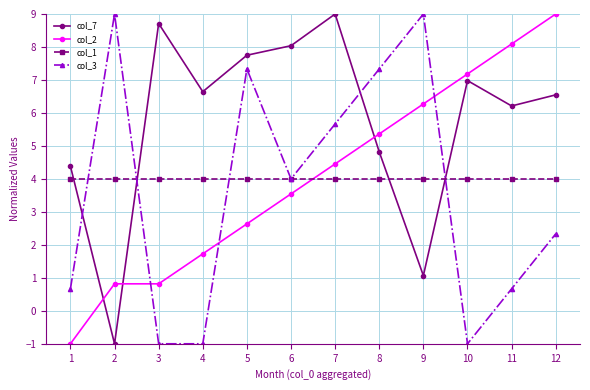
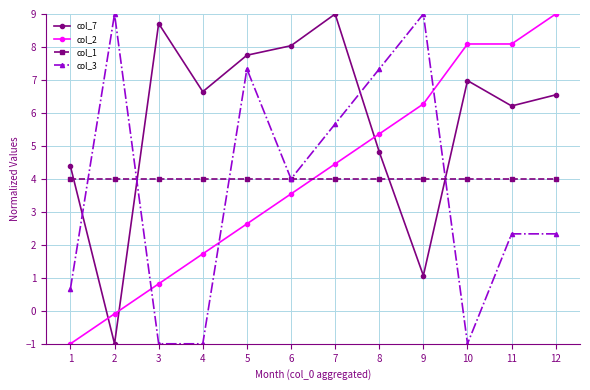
col_2, 2: 0.8 -> -0.1
col_2, 10: 7.2 -> 8.1
col_3, 11: 0.7 -> 2.3
